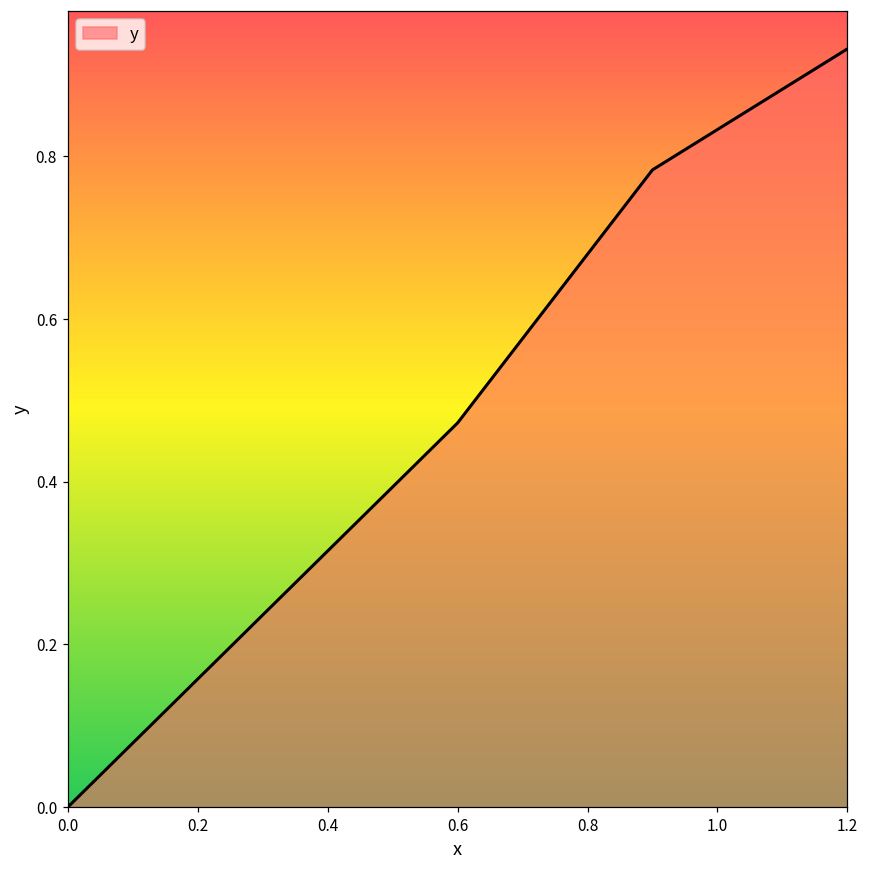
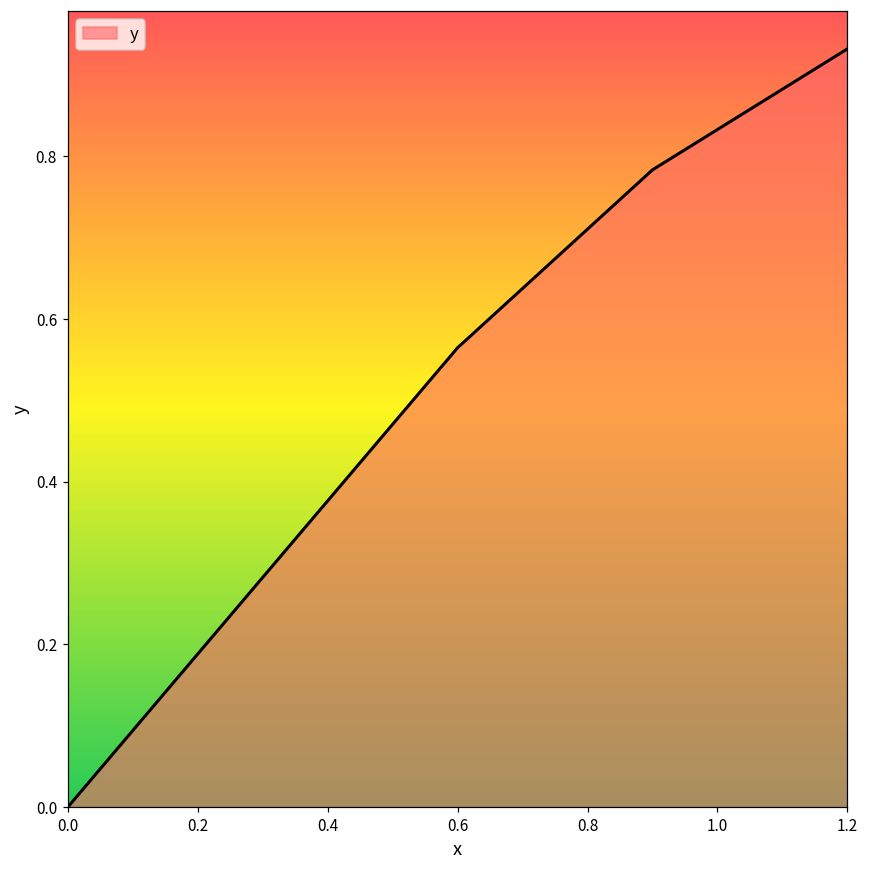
0.6: 0.47 -> 0.56
